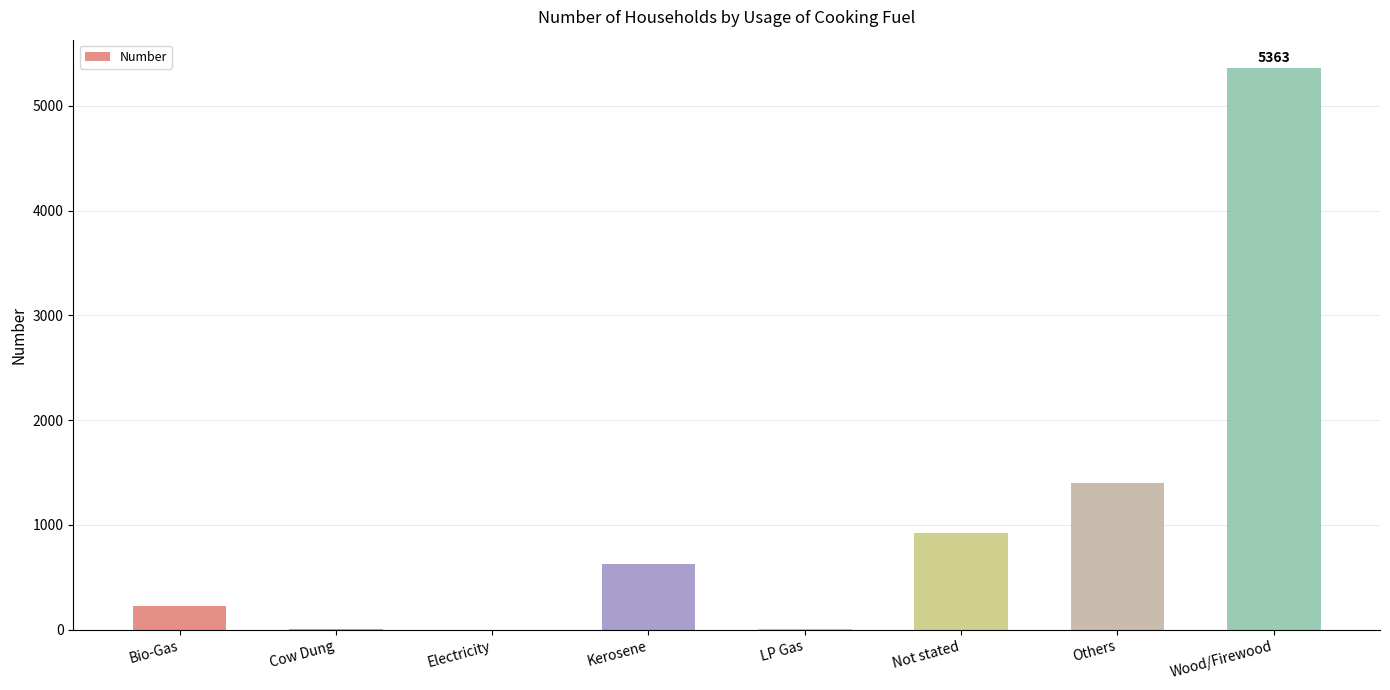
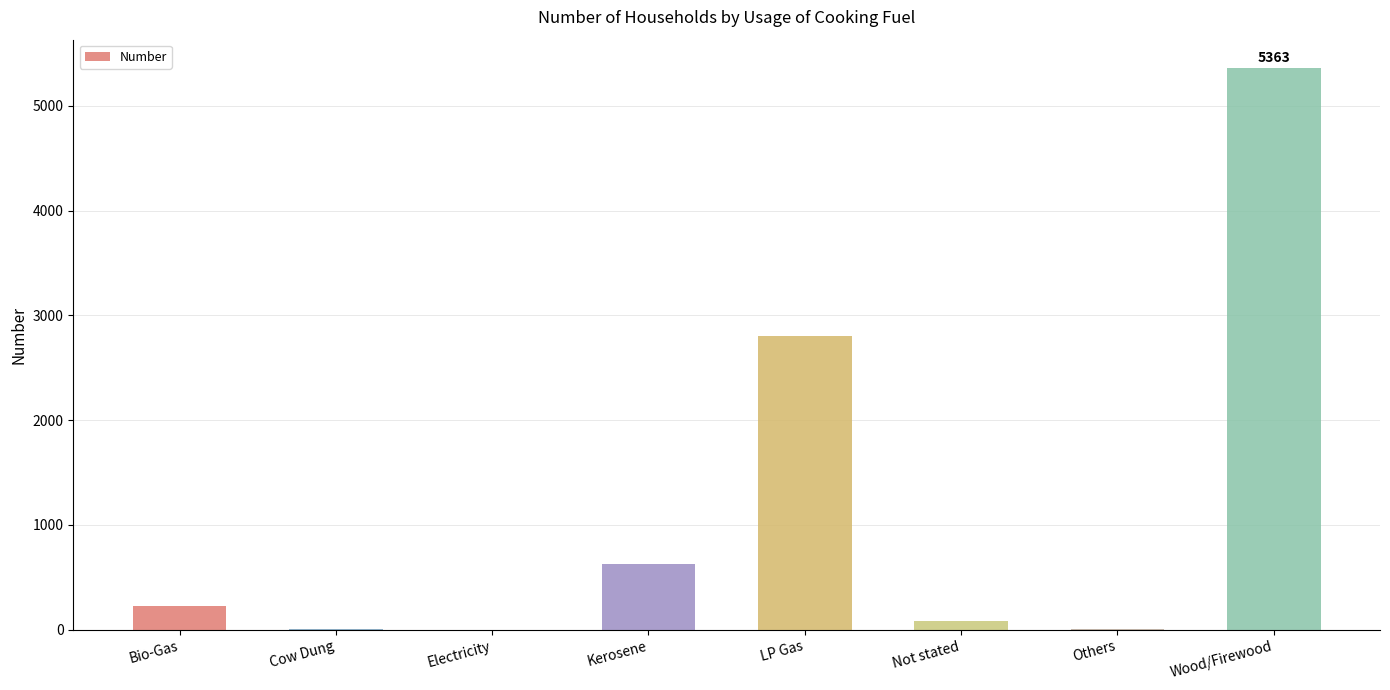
LP Gas: 0 -> 2810
Not stated: 930 -> 80
Others: 1400 -> 0
